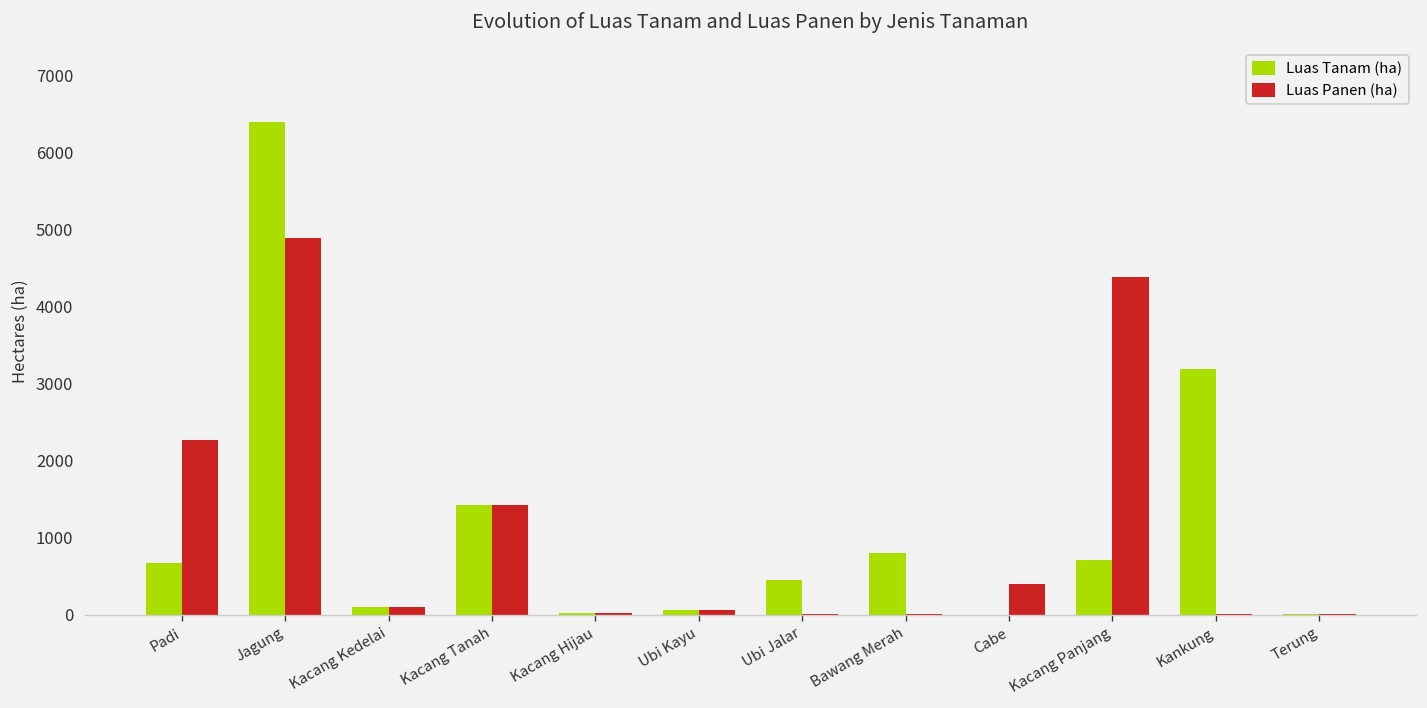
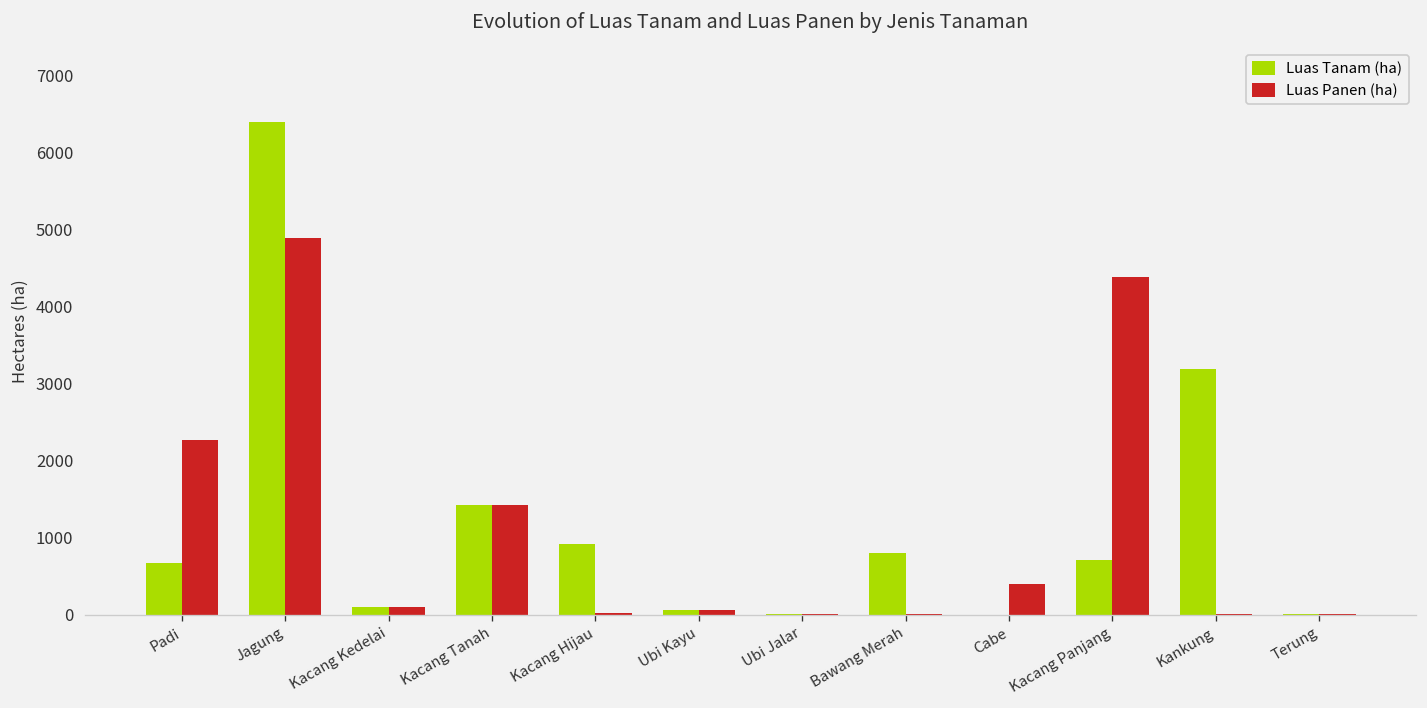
Luas Tanam (ha), Kacang Hijau: 0 -> 900
Luas Tanam (ha), Ubi Jalar: 500 -> 0
